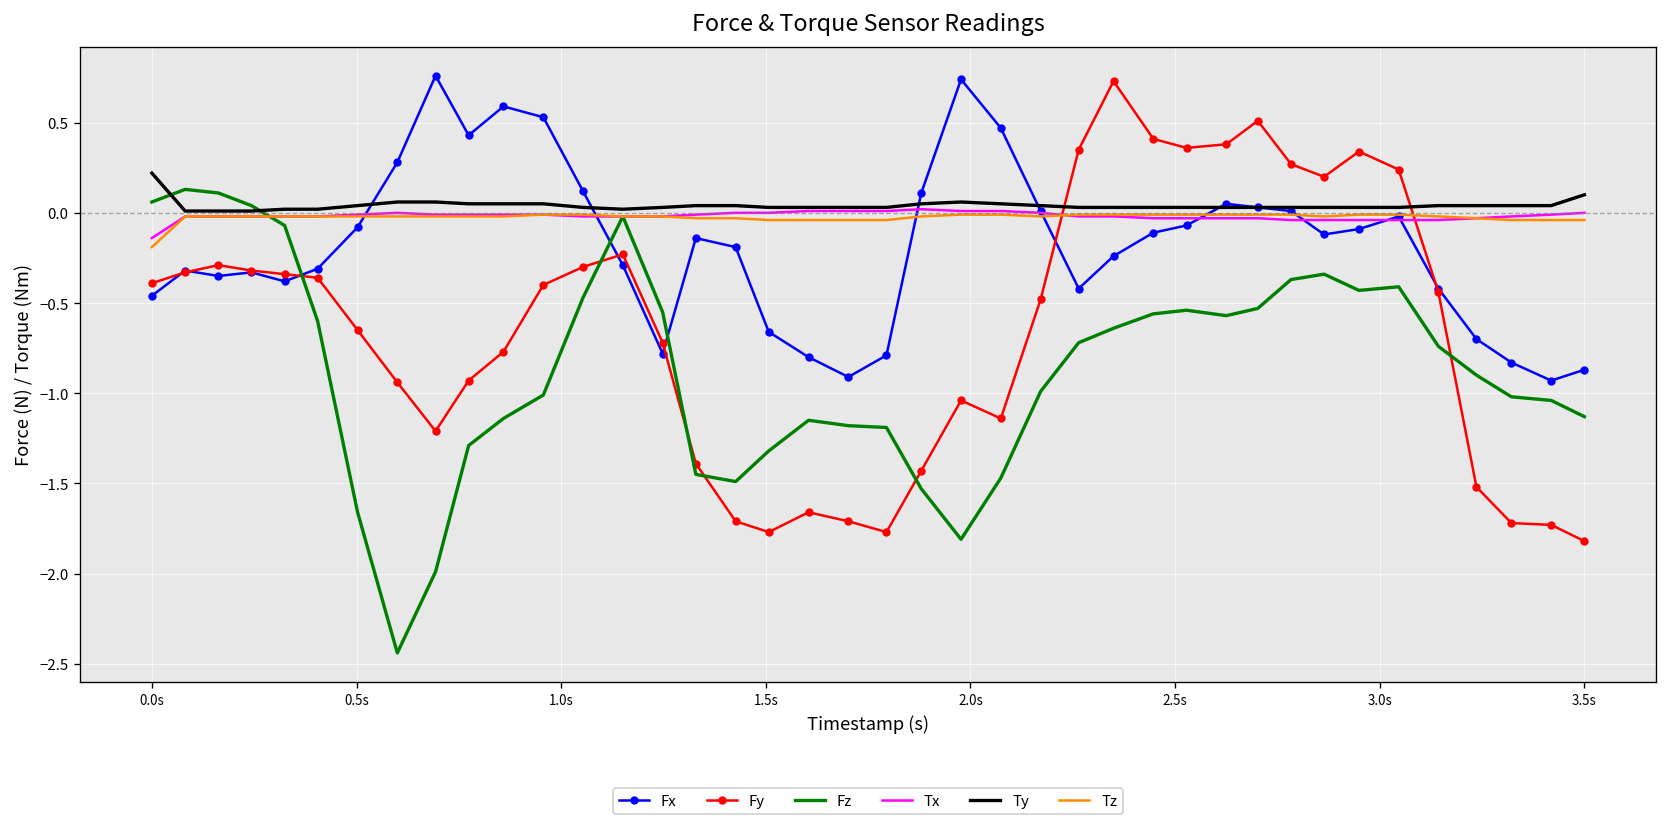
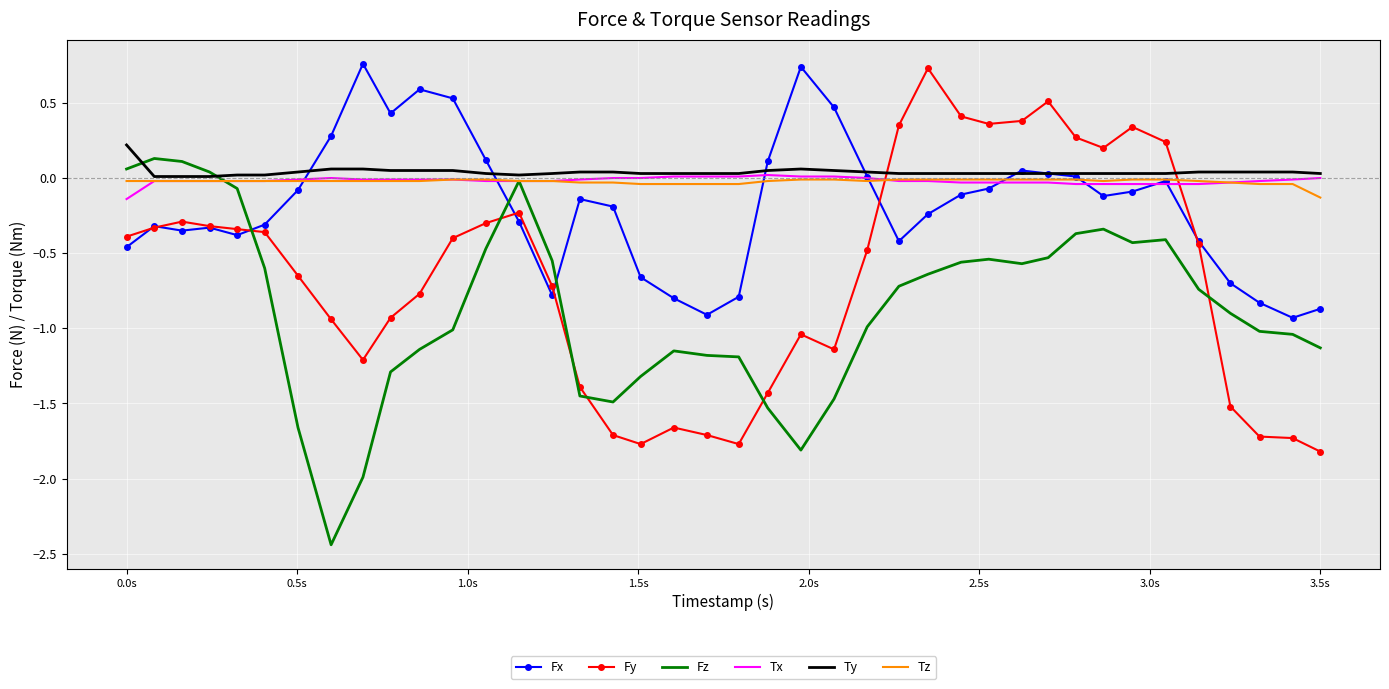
Tz, 0.0s: -0.19 -> -0.02
Ty, 3.5s: 0.10 -> 0.03
Tz, 3.5s: -0.04 -> -0.13
